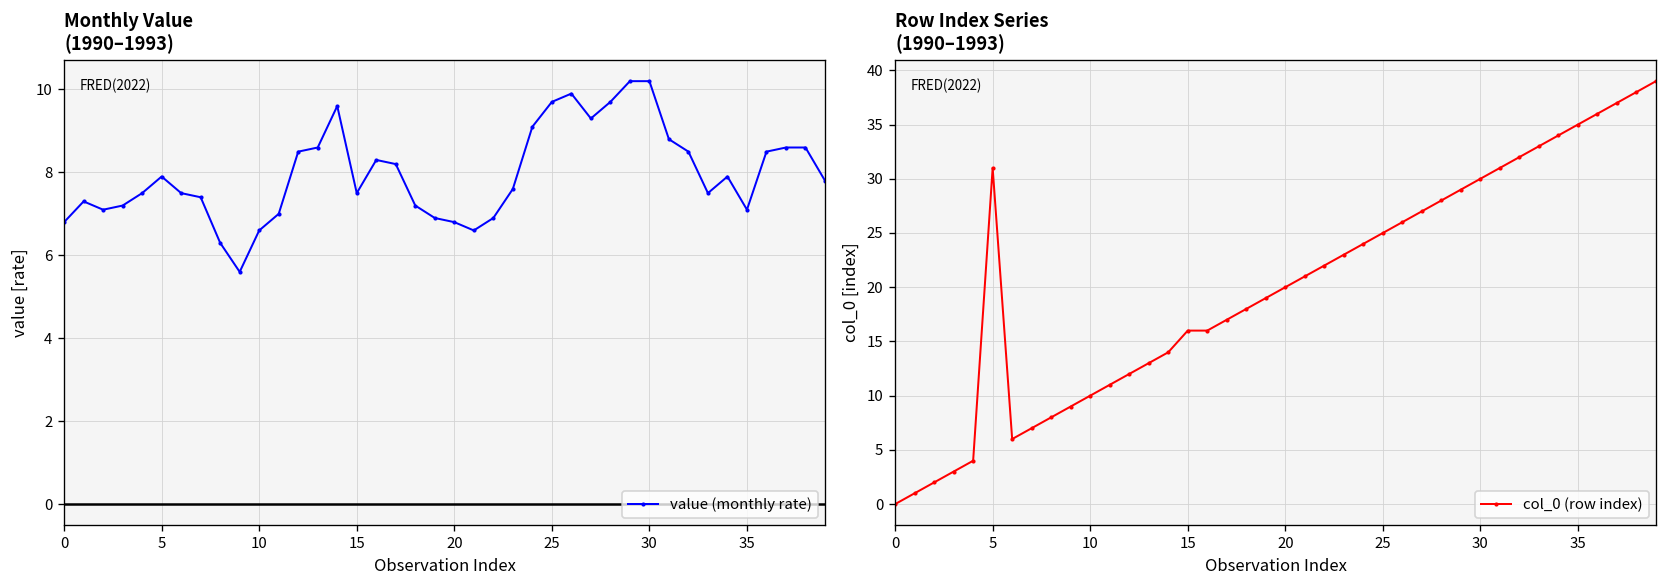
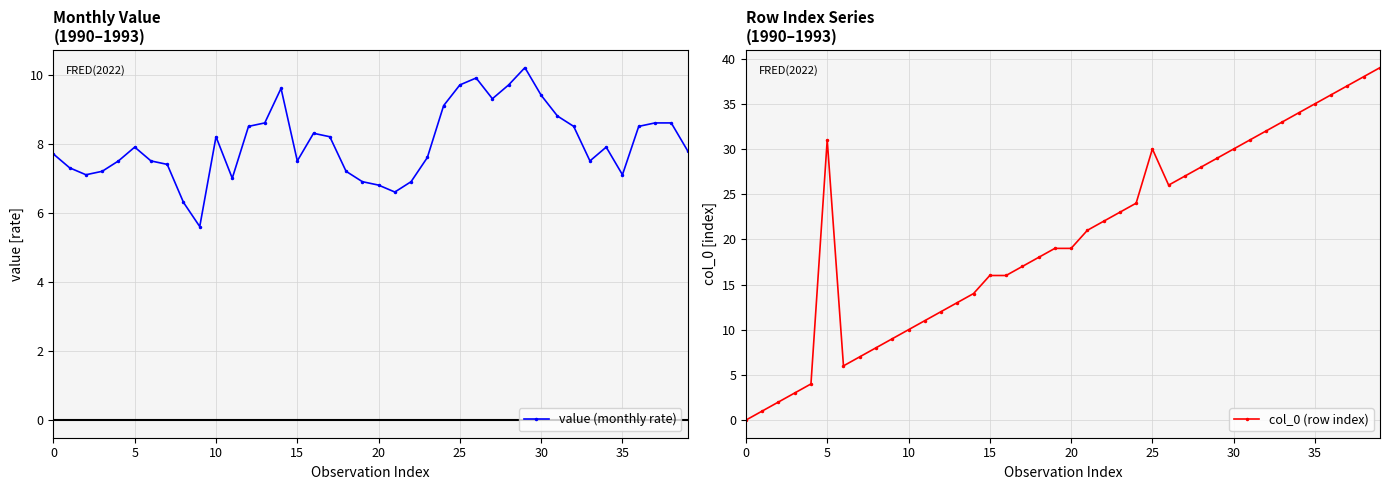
Monthly Value (1990–1993), 0: 6.8 -> 7.7
Monthly Value (1990–1993), 10: 6.6 -> 8.2
Monthly Value (1990–1993), 30: 10.2 -> 9.4
Row Index Series (1990–1993), 20: 20 -> 19
Row Index Series (1990–1993), 25: 25 -> 30
